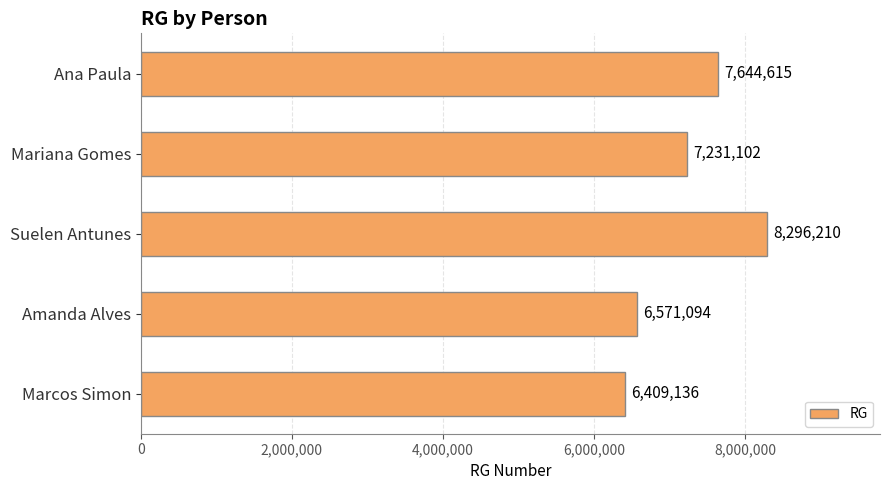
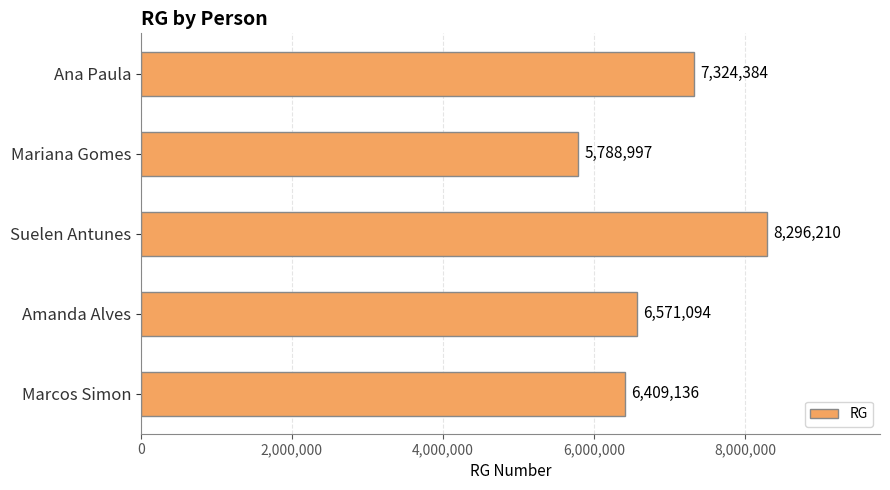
Ana Paula: 7,644,615 -> 7,324,384
Mariana Gomes: 7,231,102 -> 5,788,997
